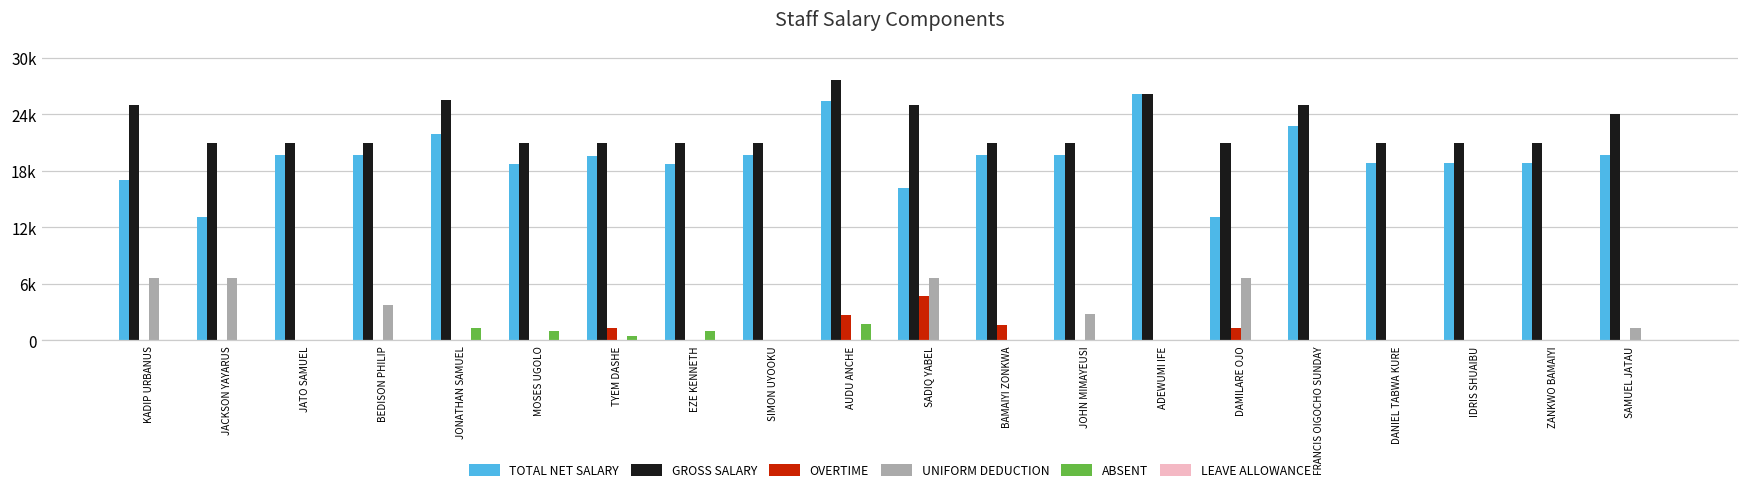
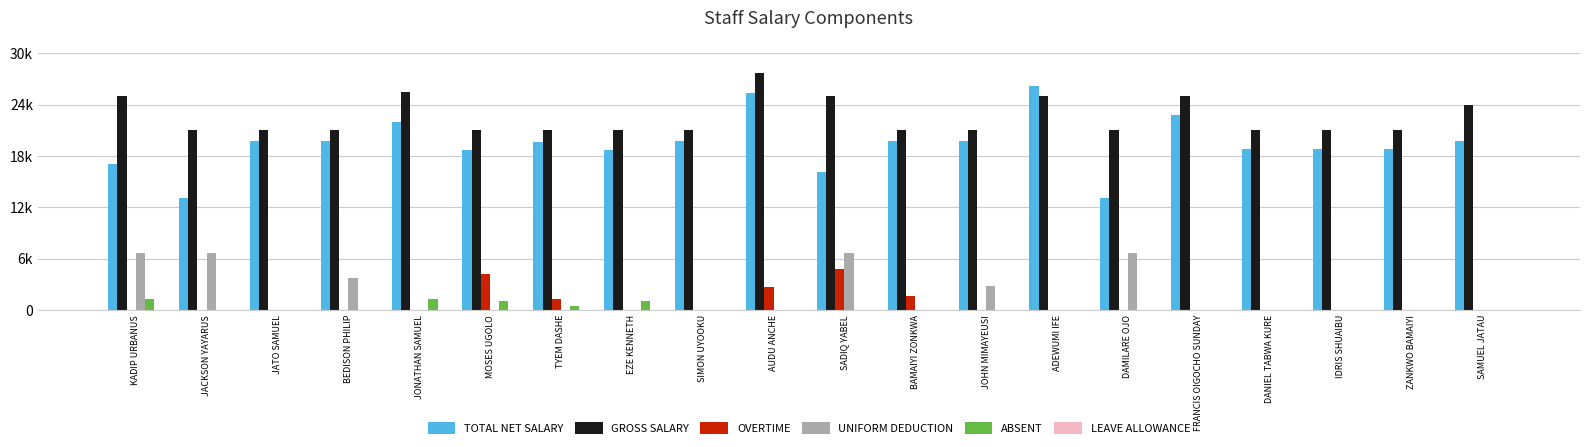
ABSENT, KADIP URBANUS: 0 -> 1000
OVERTIME, MOSES UGOLO: 0 -> 4000
ABSENT, AUDU ANCHE: 2000 -> 0
GROSS SALARY, ADEWUMI IFE: 26000 -> 25000
OVERTIME, DAMILARE OJO: 1000 -> 0
UNIFORM DEDUCTION, SAMUEL JATAU: 1000 -> 0
